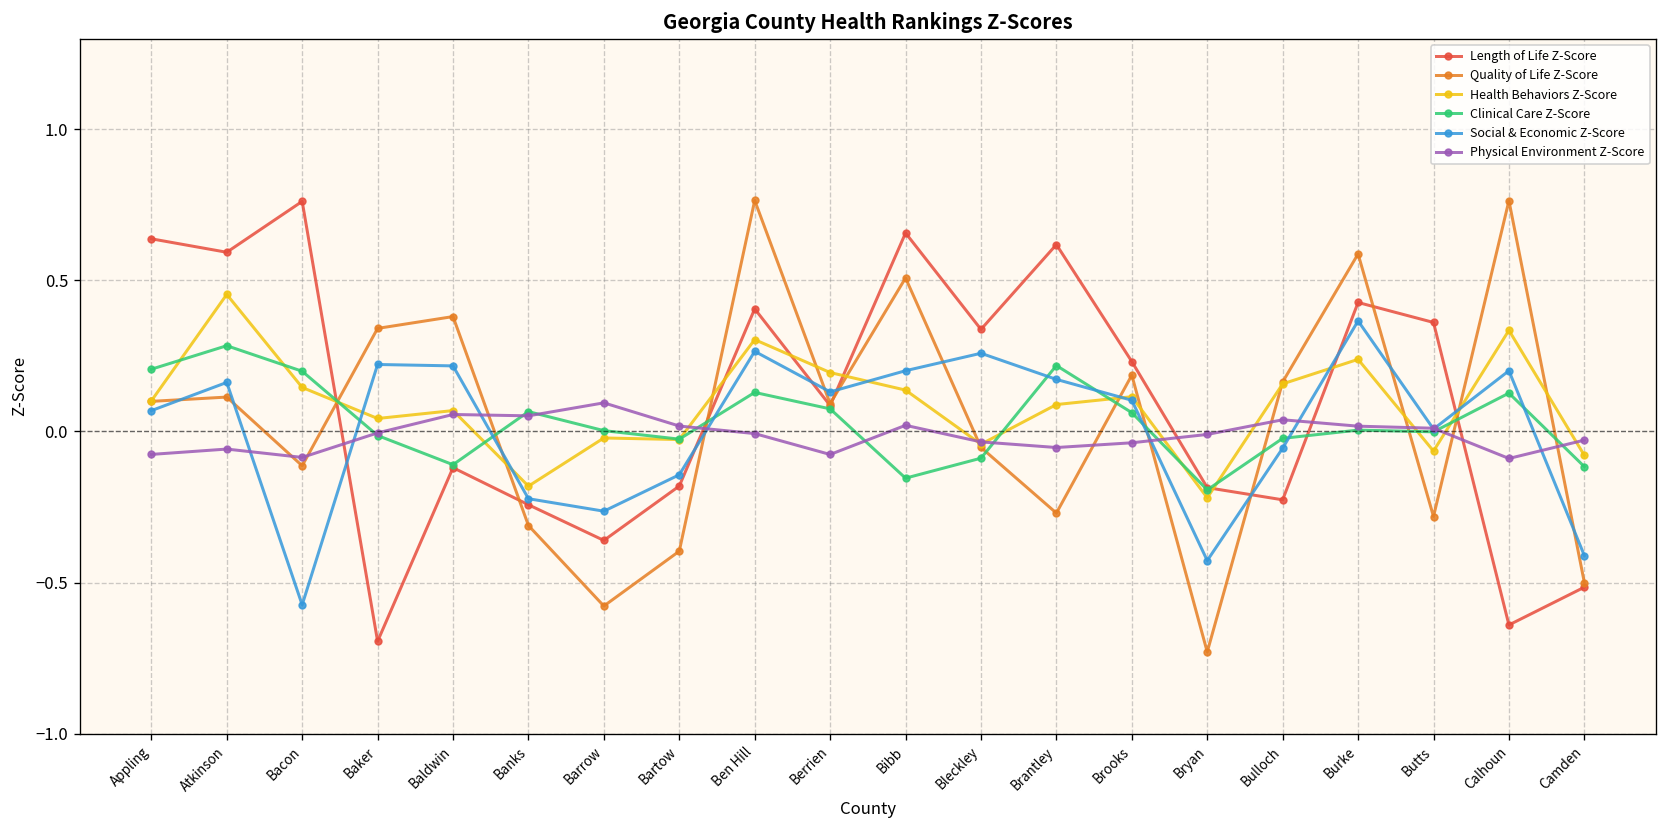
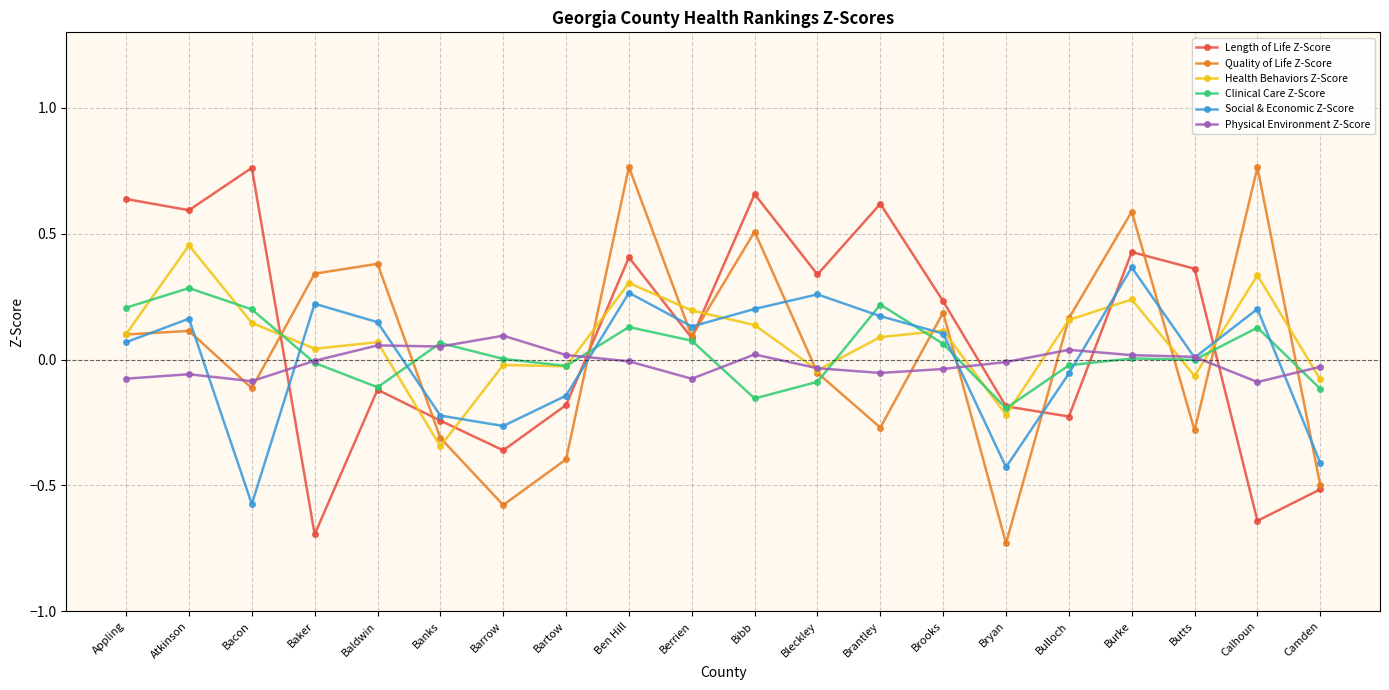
Social & Economic Z-Score, Baldwin: 0.22 -> 0.15
Health Behaviors Z-Score, Banks: -0.18 -> -0.34
